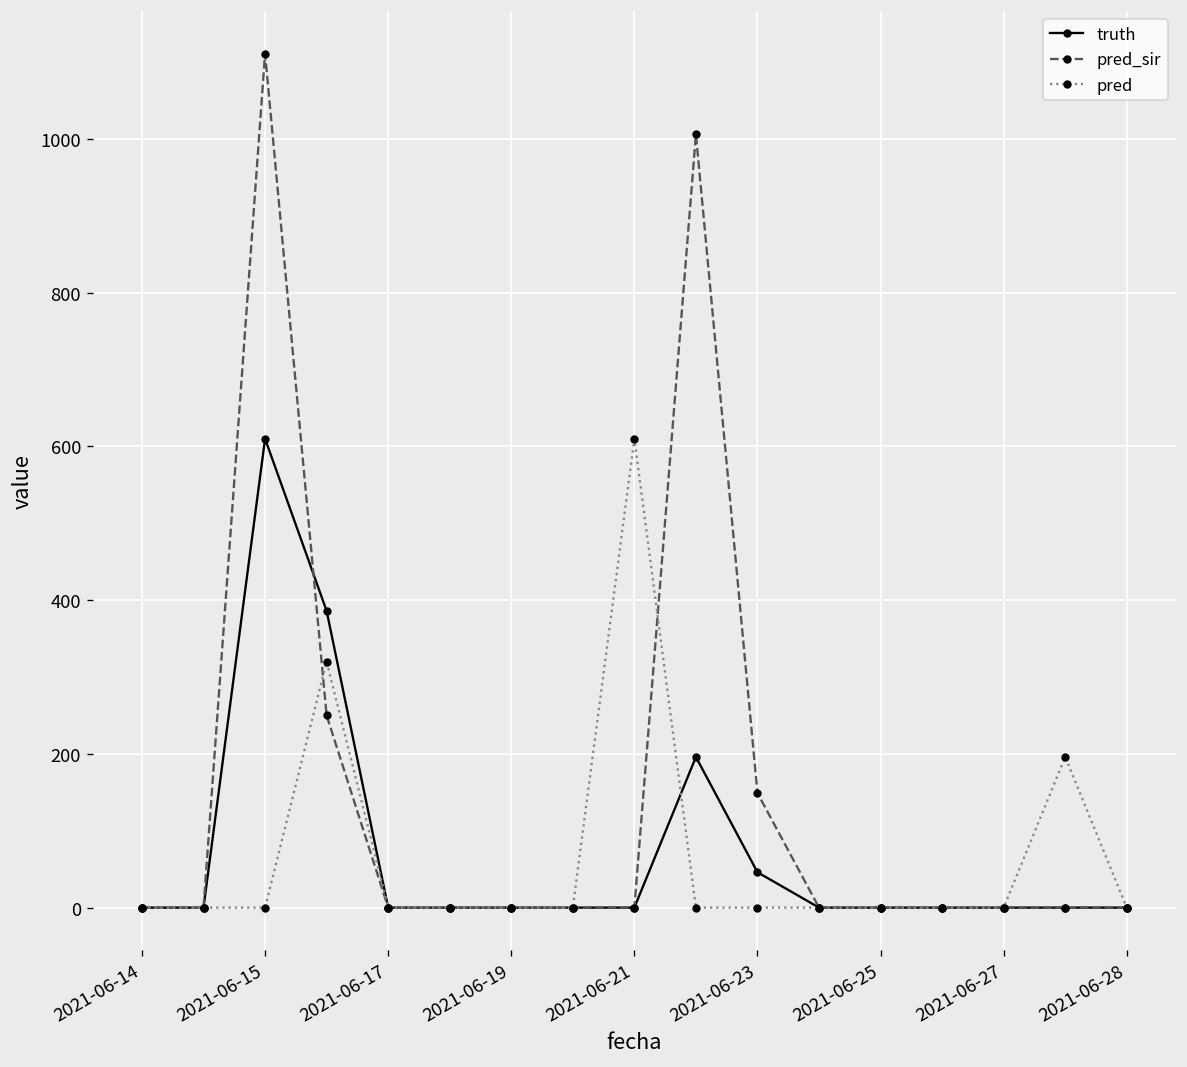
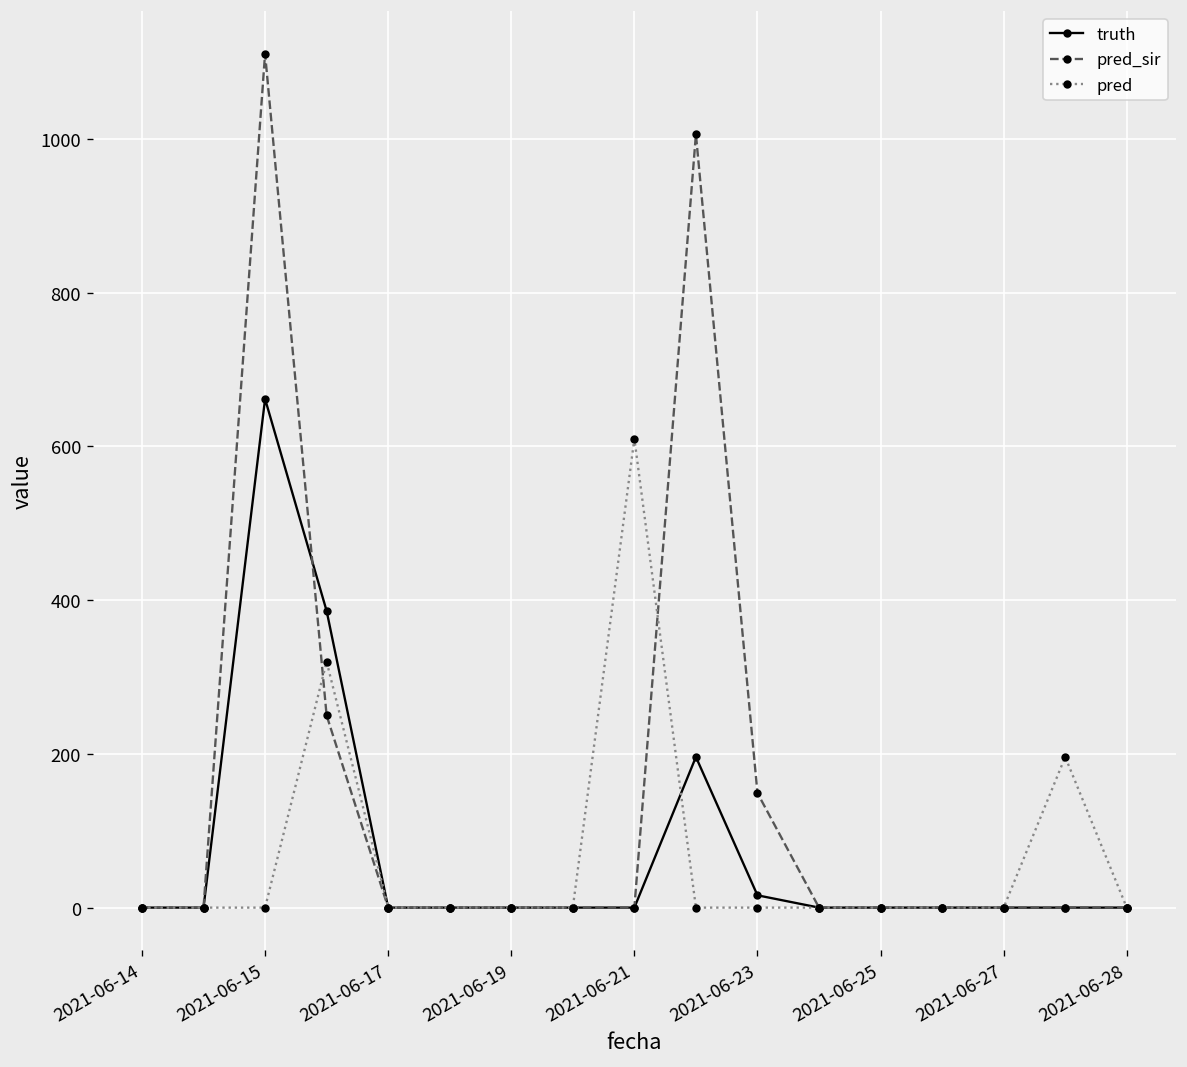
truth, 2021-06-15: 610 -> 660
truth, 2021-06-23: 50 -> 20
